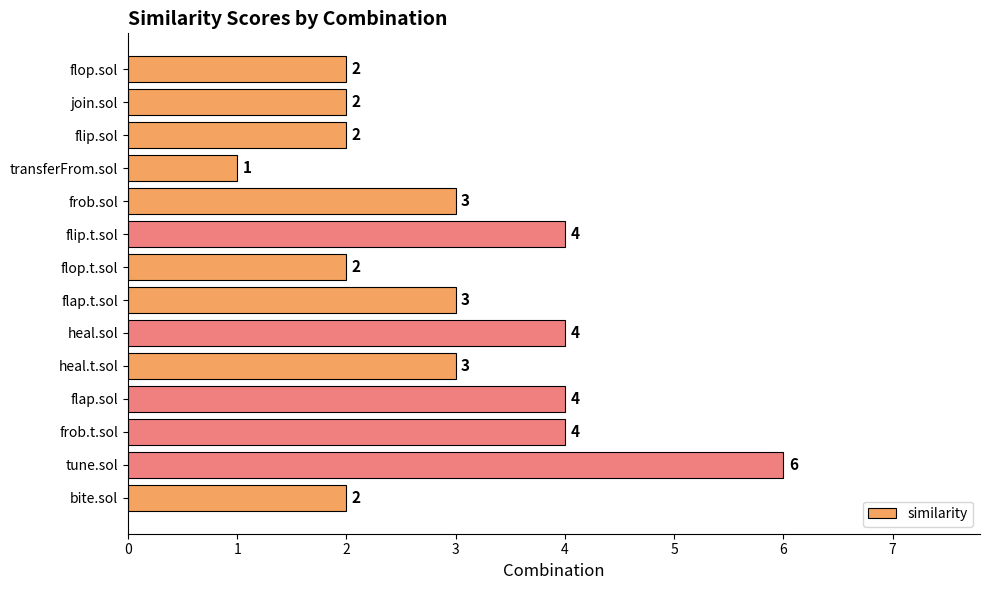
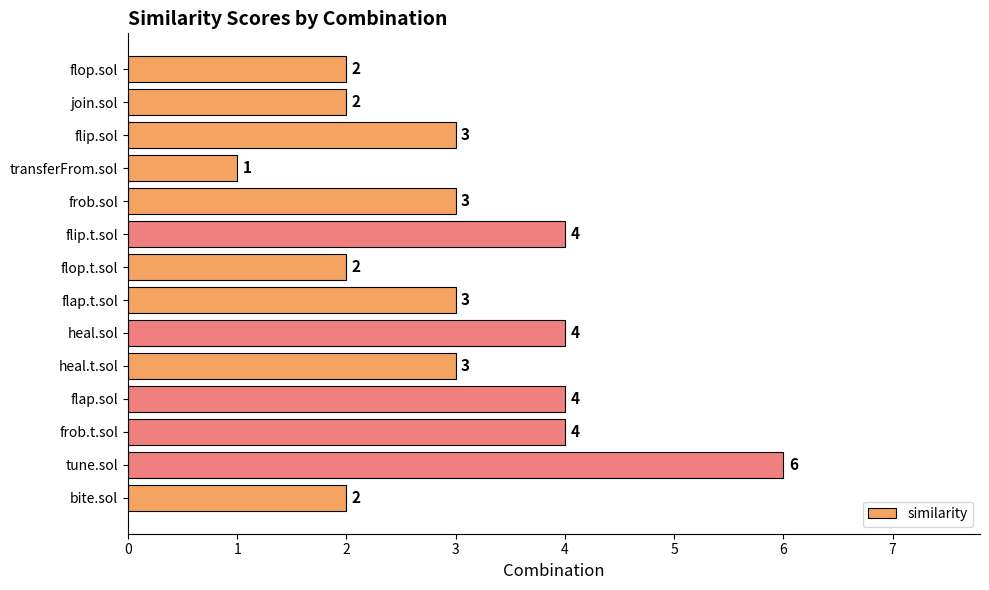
flip.sol: 2 -> 3
